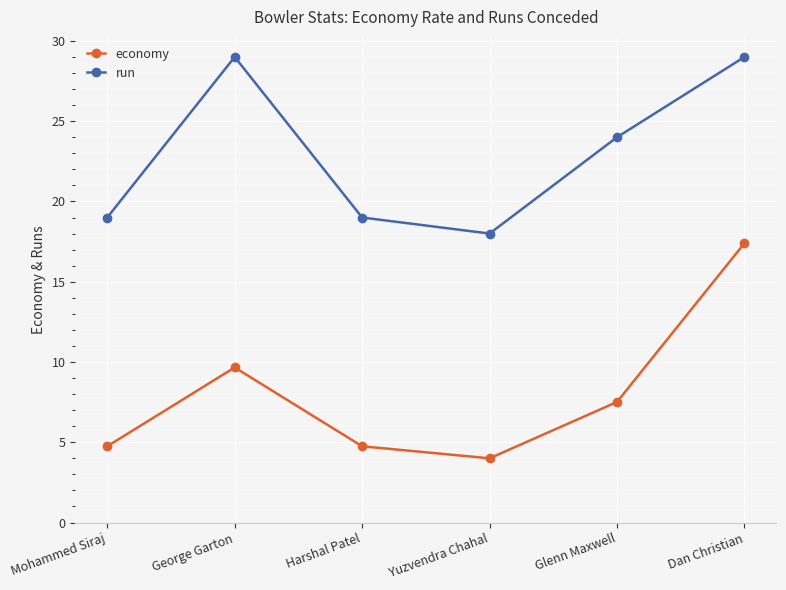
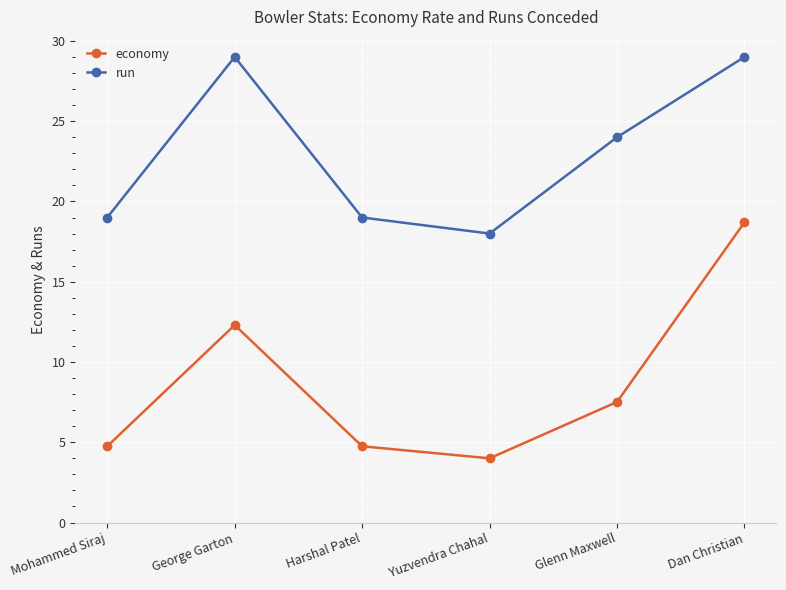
economy, George Garton: 9.7 -> 12.3
economy, Dan Christian: 17.4 -> 18.7
